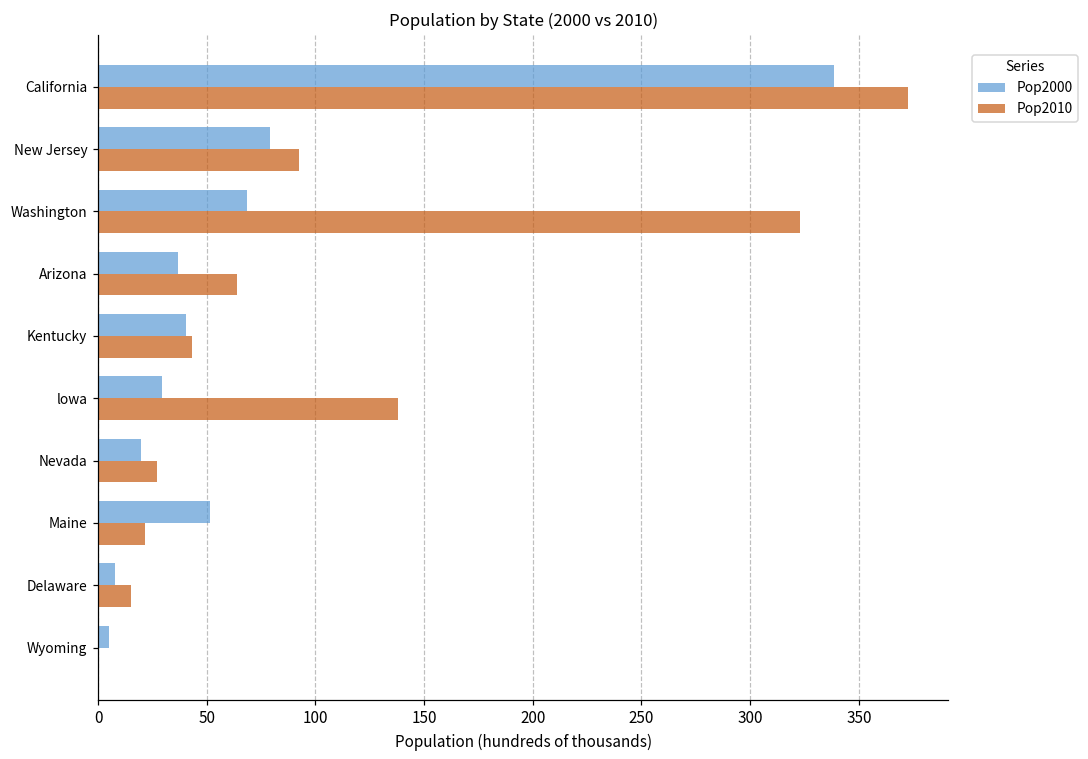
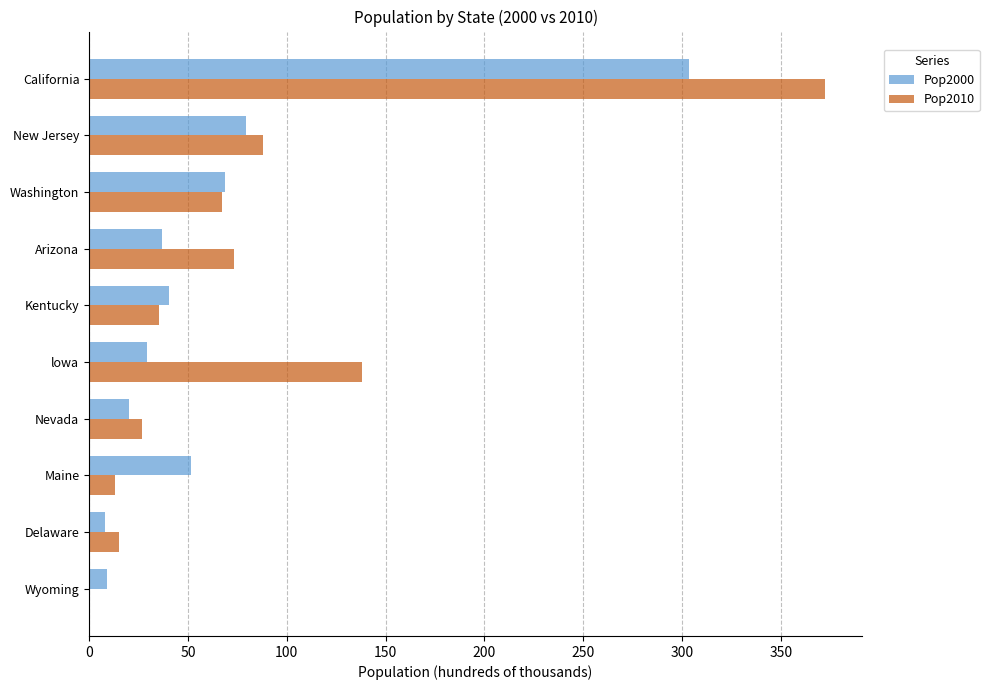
Pop2000, California: 339 -> 303
Pop2010, New Jersey: 92 -> 88
Pop2010, Washington: 323 -> 67
Pop2010, Arizona: 64 -> 73
Pop2010, Kentucky: 43 -> 35
Pop2010, Maine: 22 -> 13
Pop2000, Wyoming: 5 -> 9
